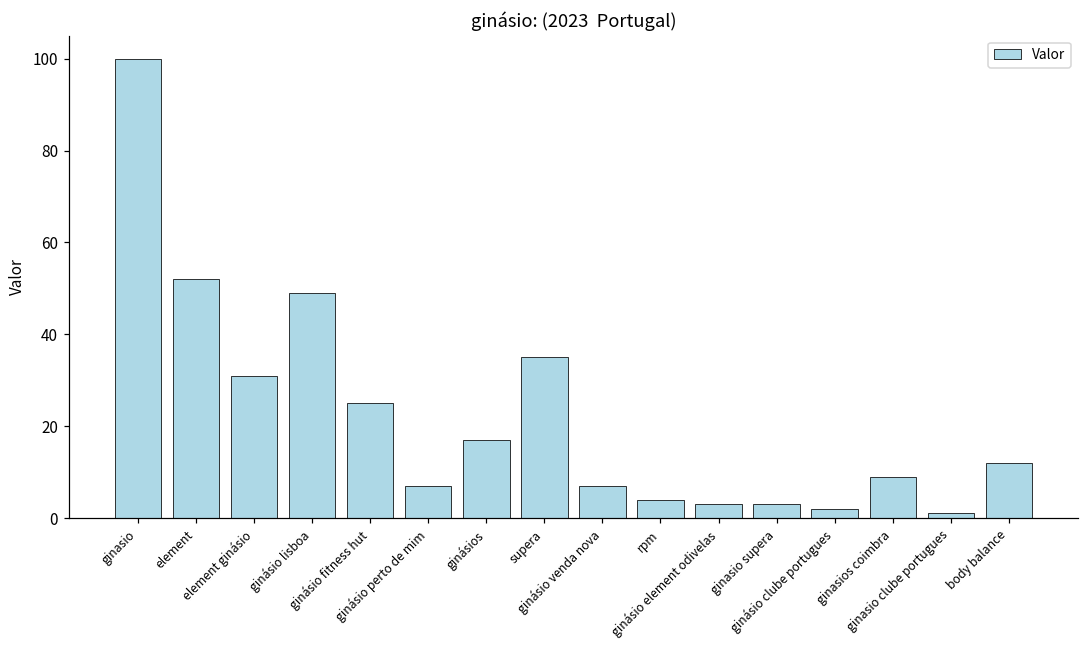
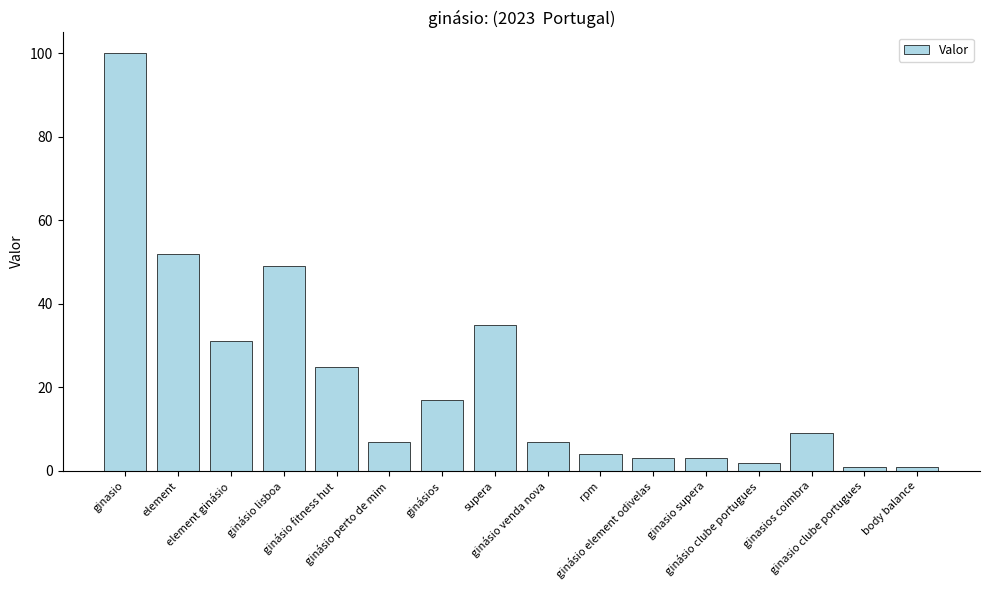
body balance: 12 -> 1
